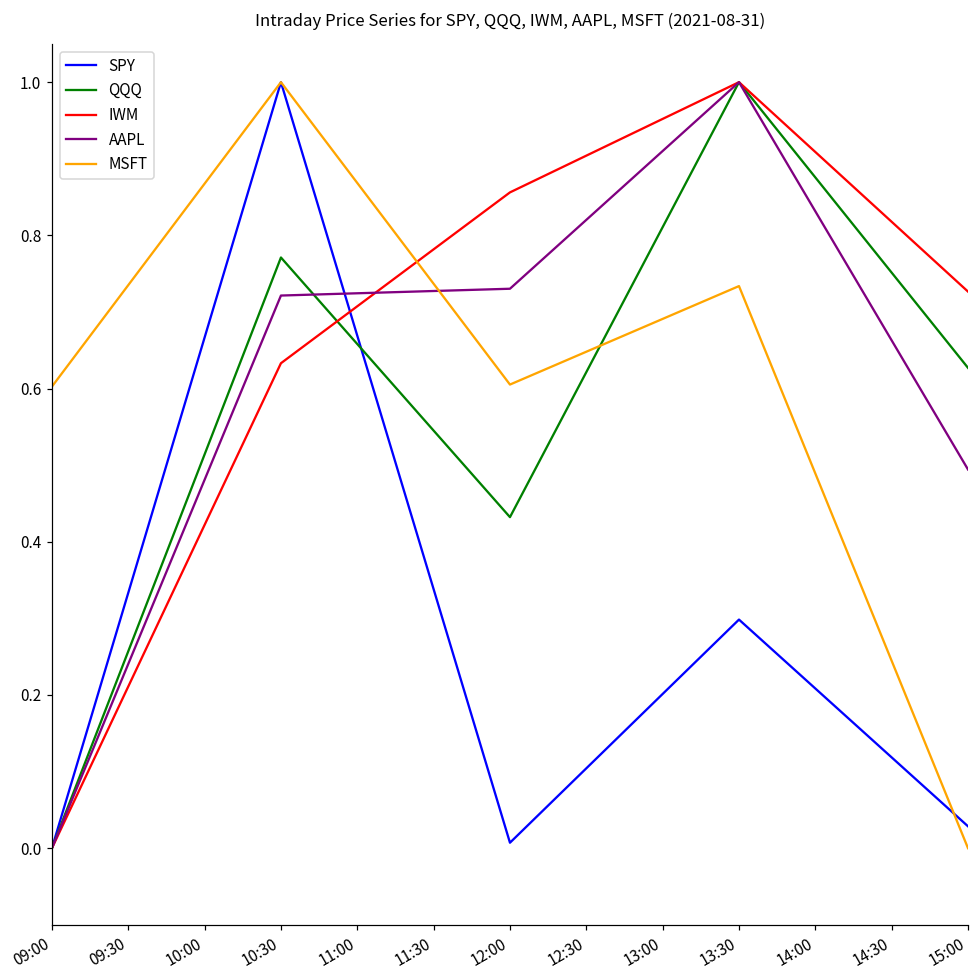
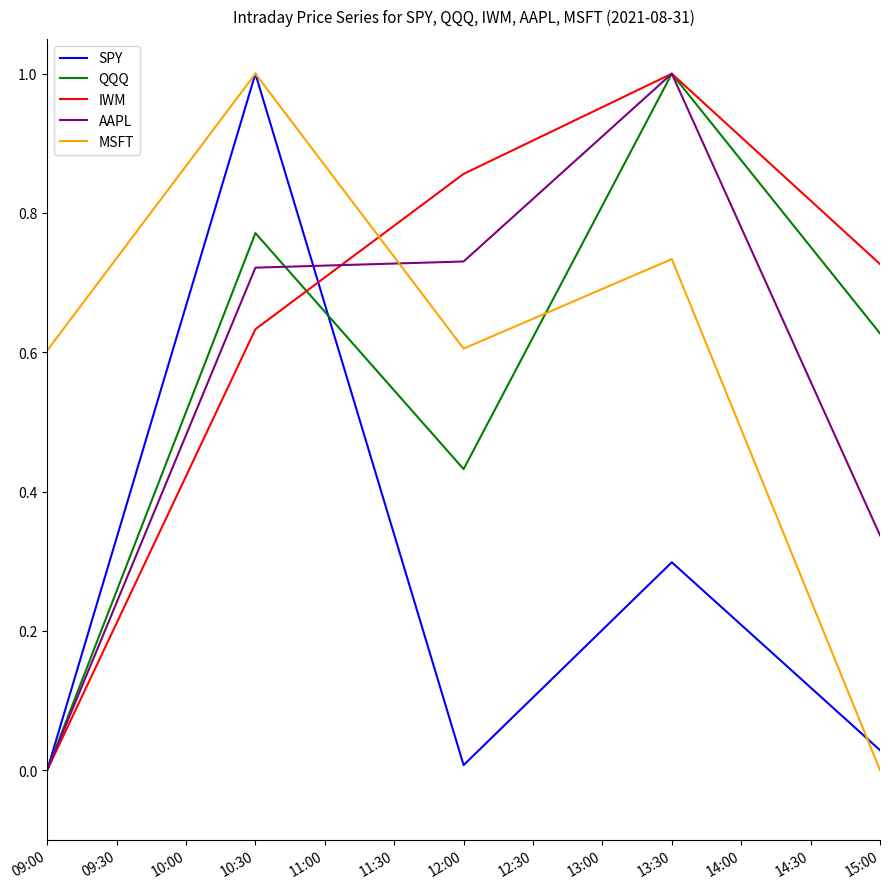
AAPL, 15:00: 0.49 -> 0.34
